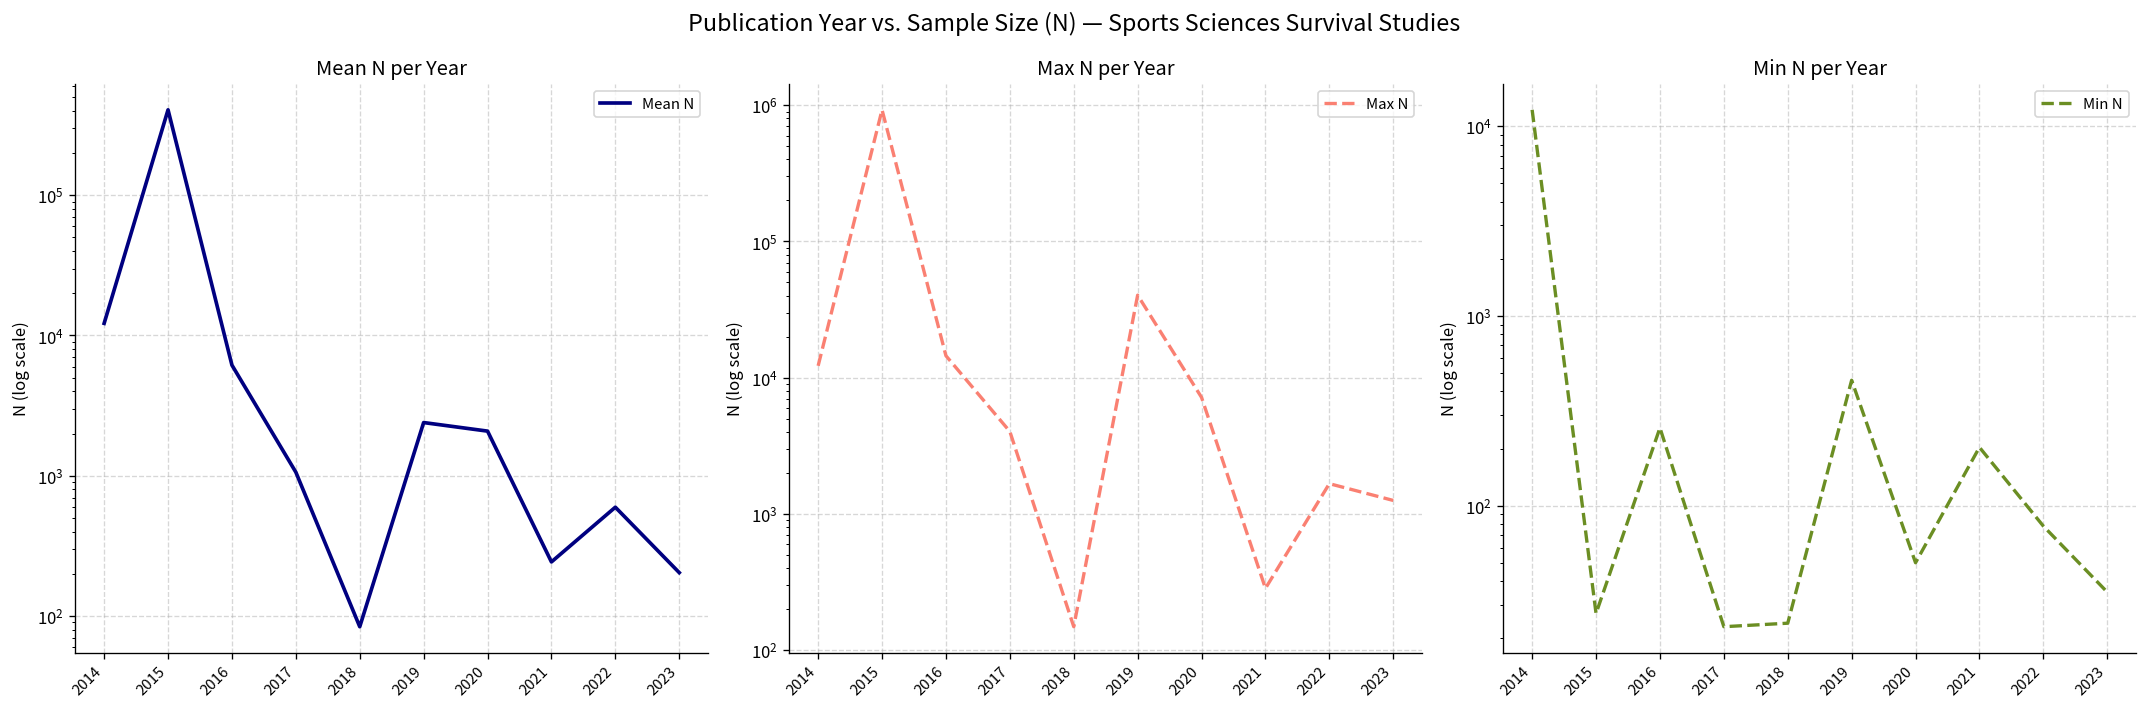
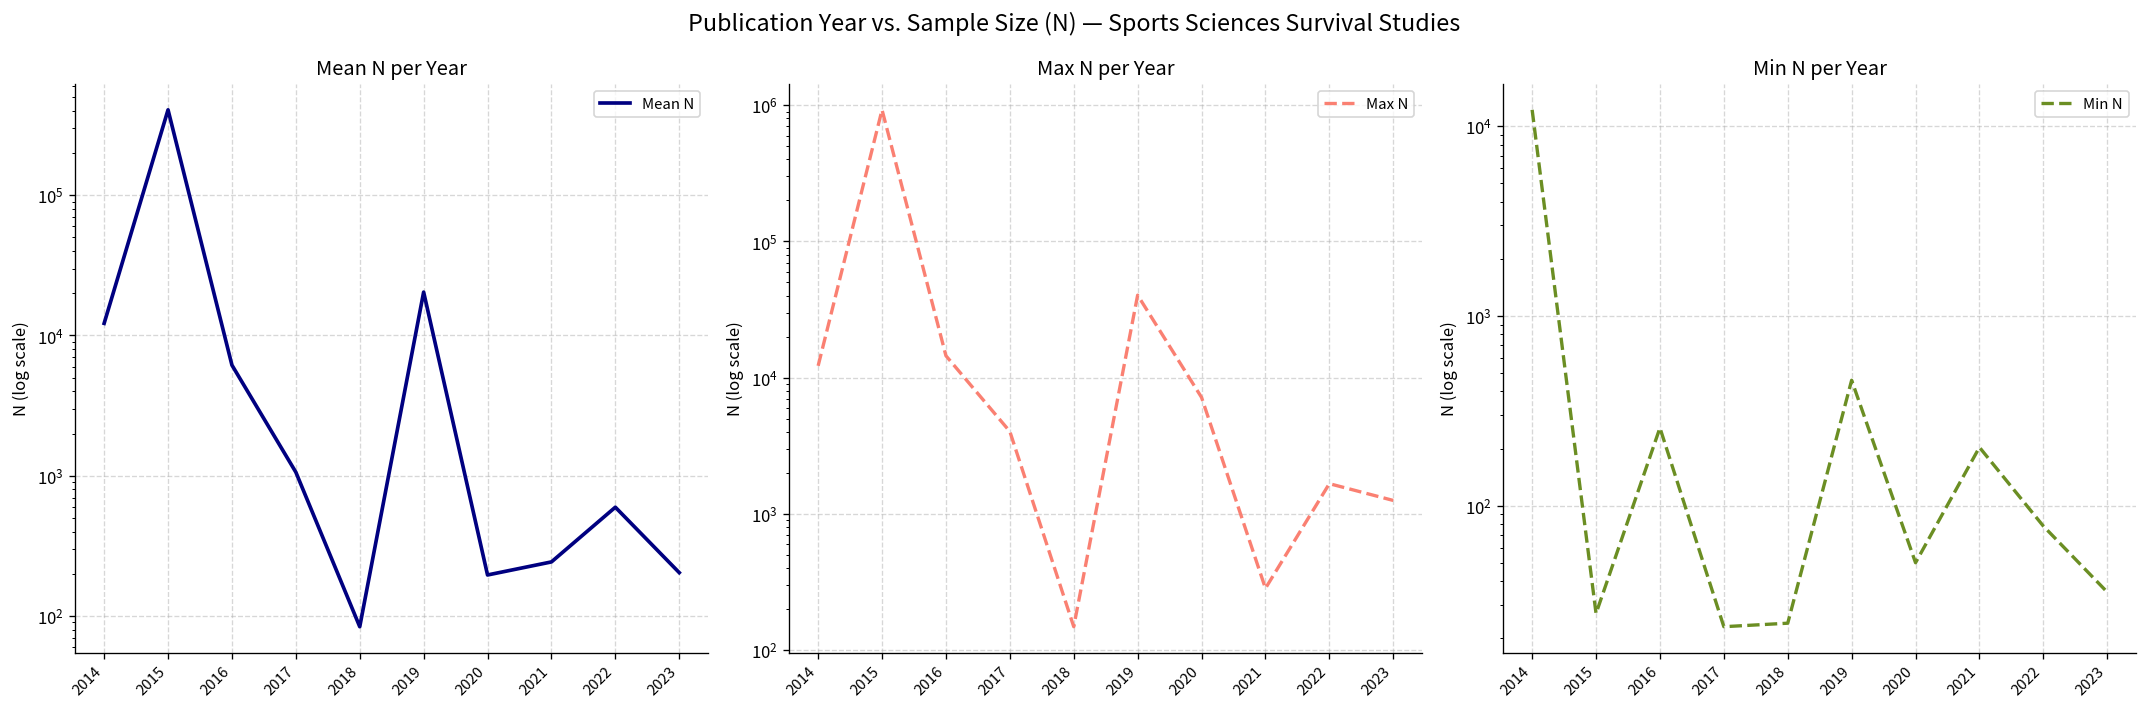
Mean N per Year, 2019: 2400 -> 20000
Mean N per Year, 2020: 2100 -> 200
